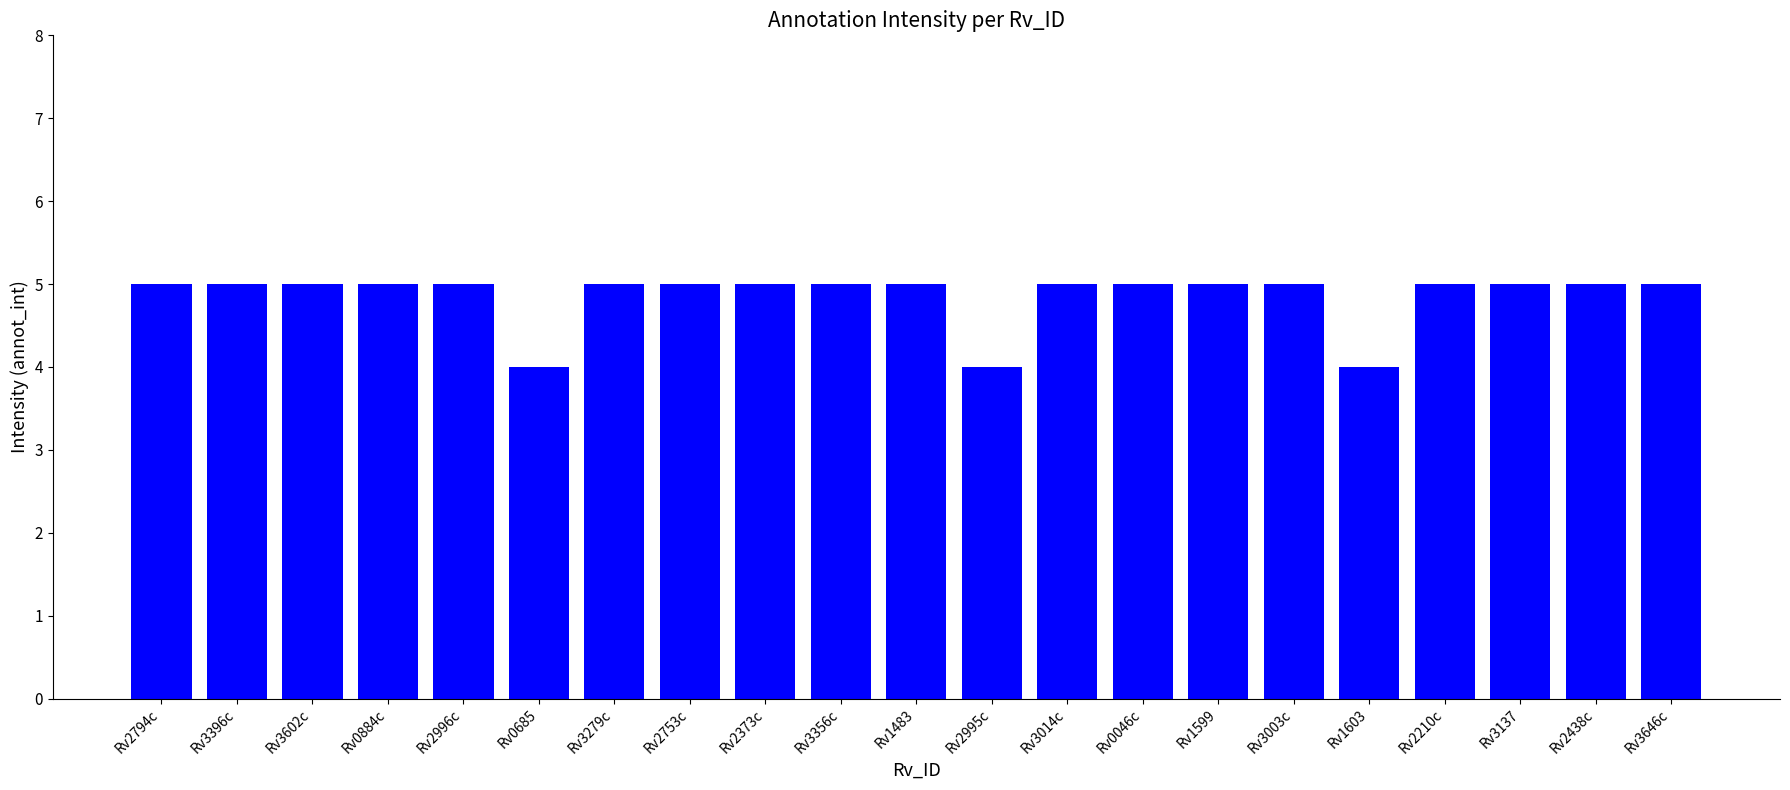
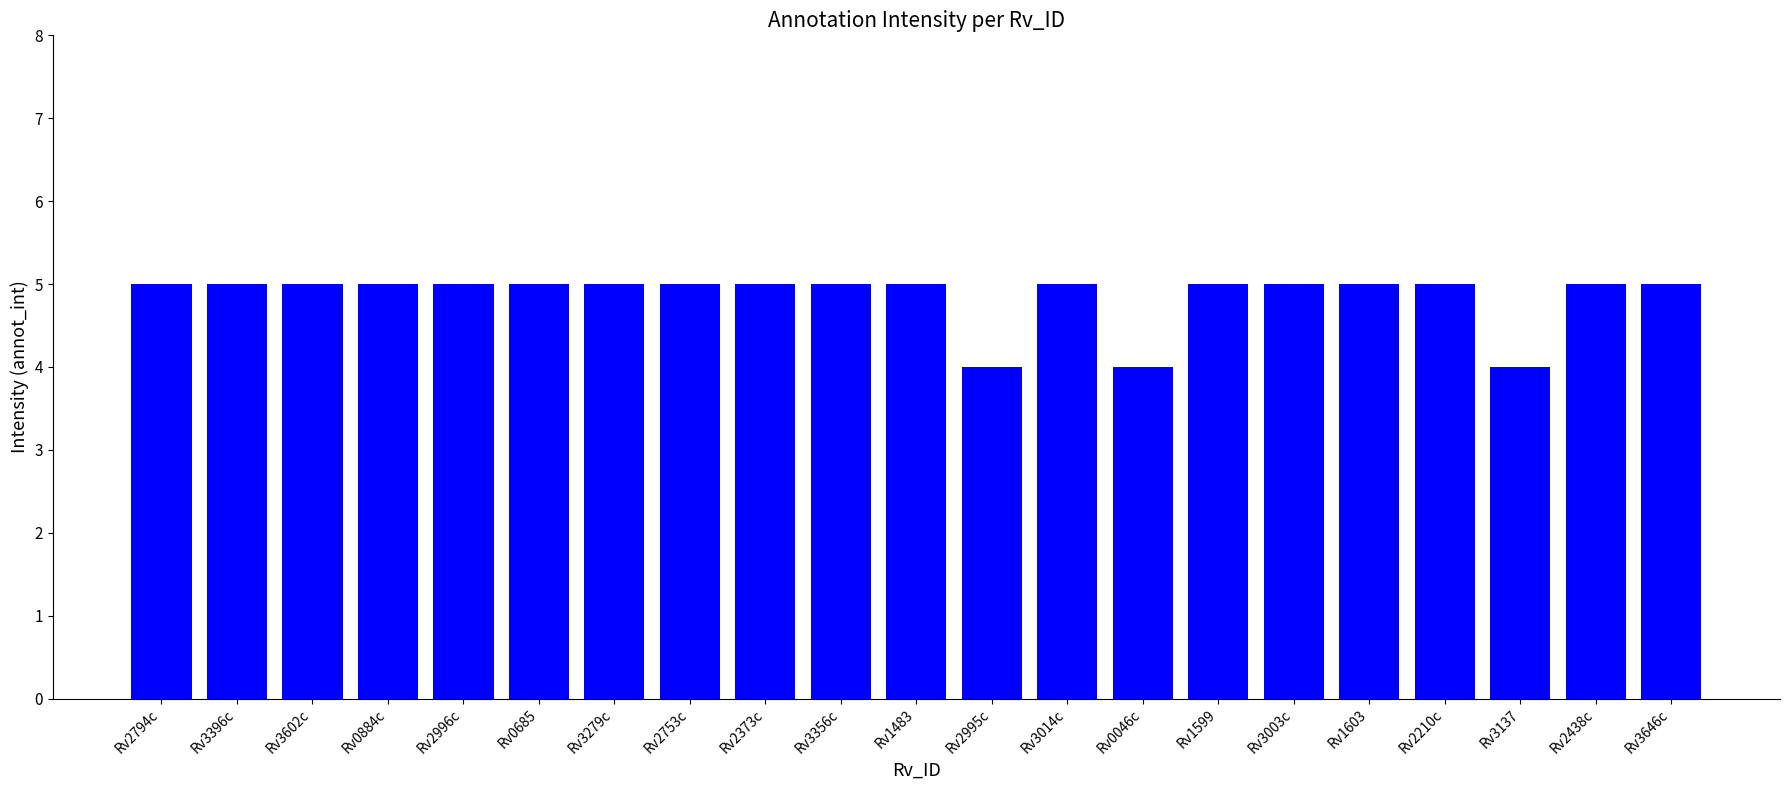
Rv0685: 4 -> 5
Rv0046c: 5 -> 4
Rv1603: 4 -> 5
Rv3137: 5 -> 4
